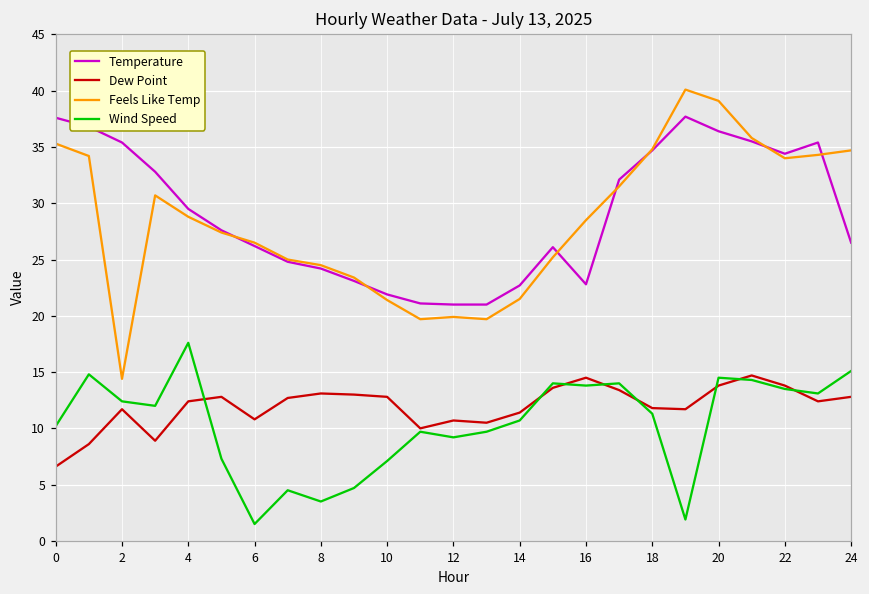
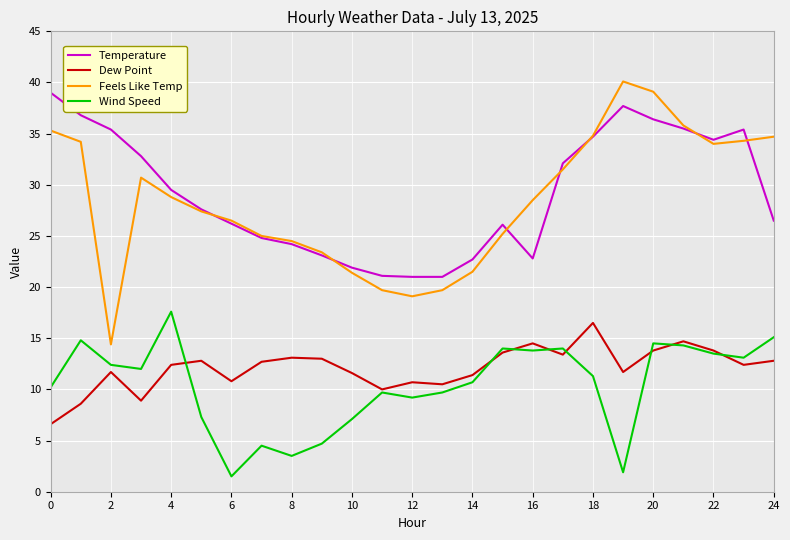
Temperature, 0: 37.6 -> 39.0
Dew Point, 10: 12.8 -> 11.6
Feels Like Temp, 12: 19.9 -> 19.1
Dew Point, 18: 11.8 -> 16.5
